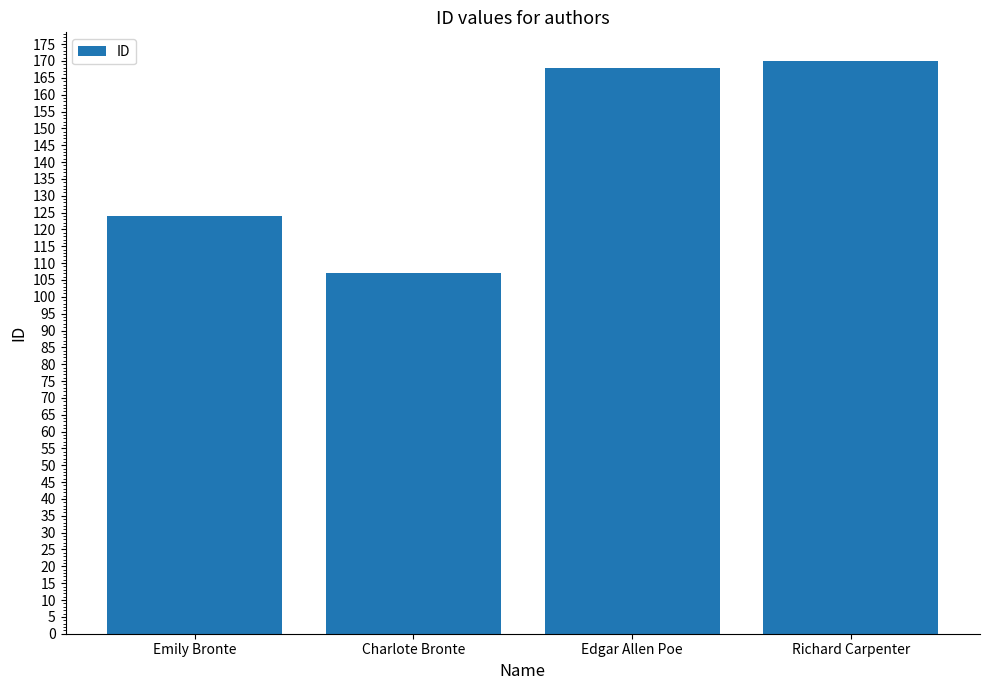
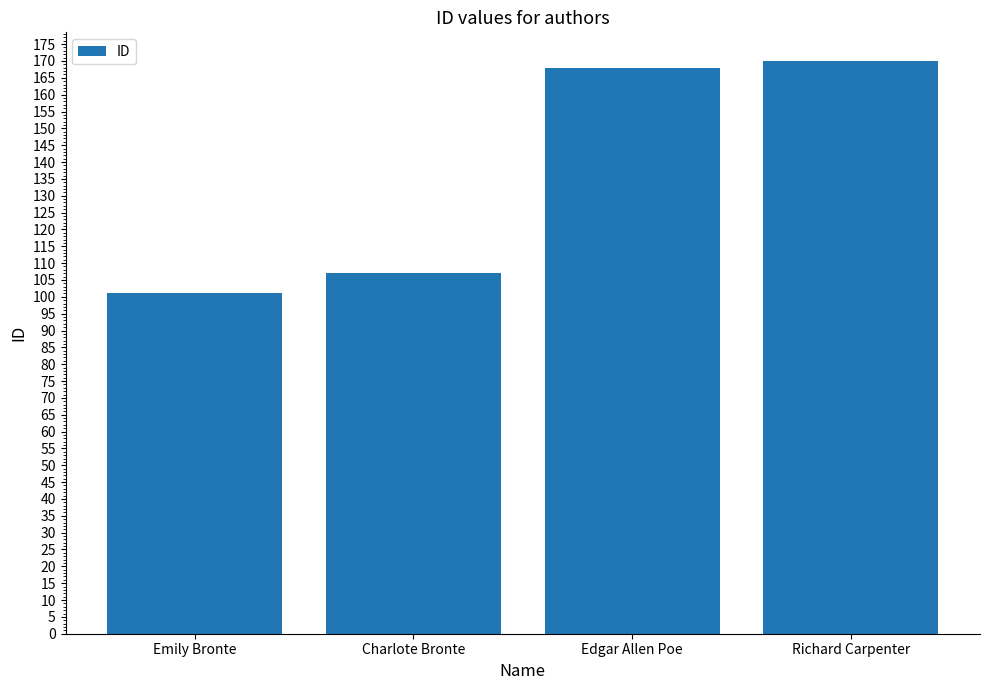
Emily Bronte: 124 -> 101
